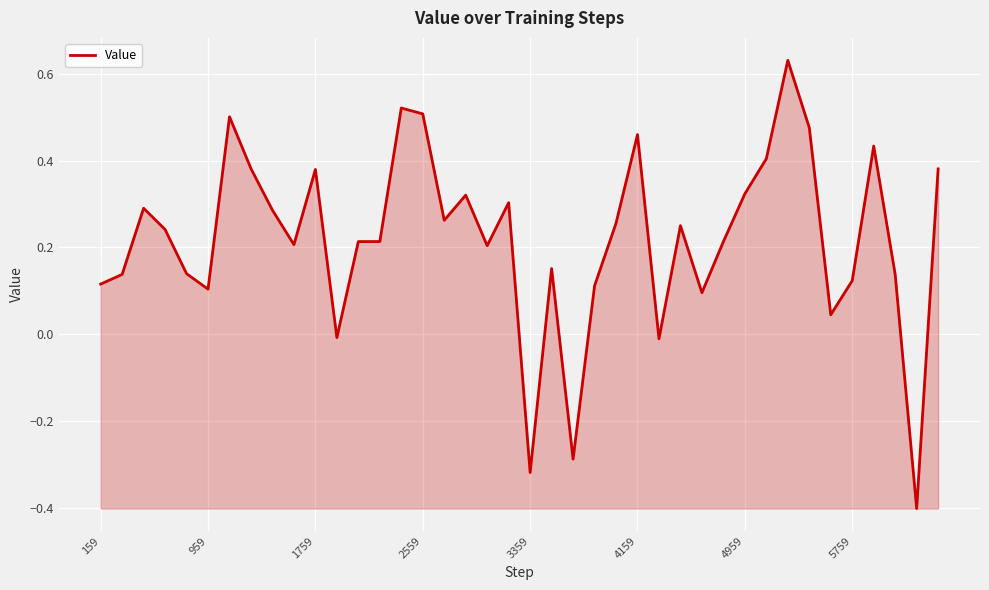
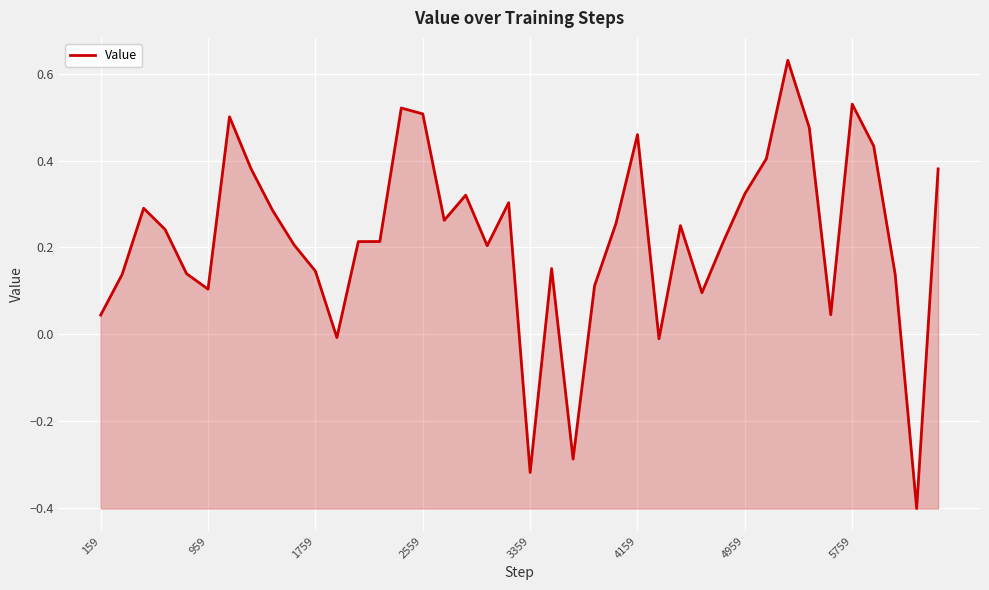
159: 0.12 -> 0.04
1759: 0.38 -> 0.15
5759: 0.12 -> 0.53
